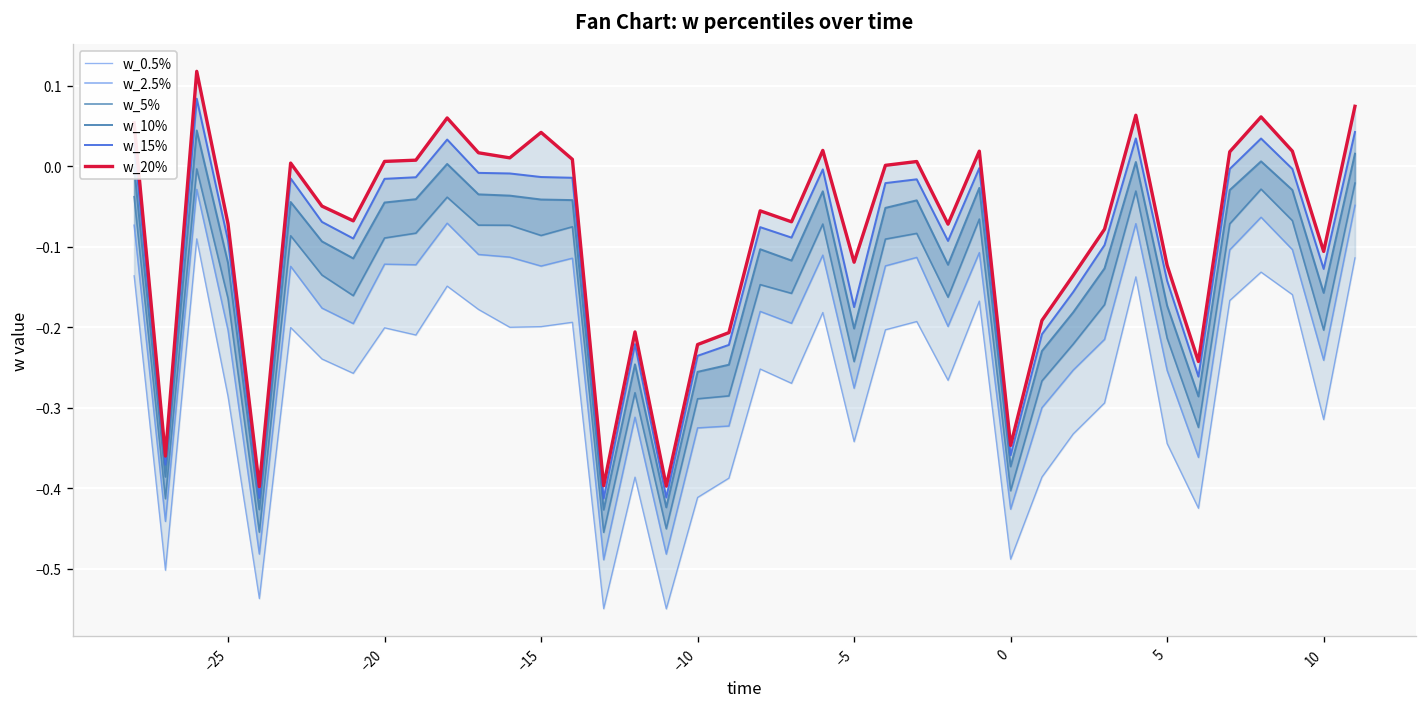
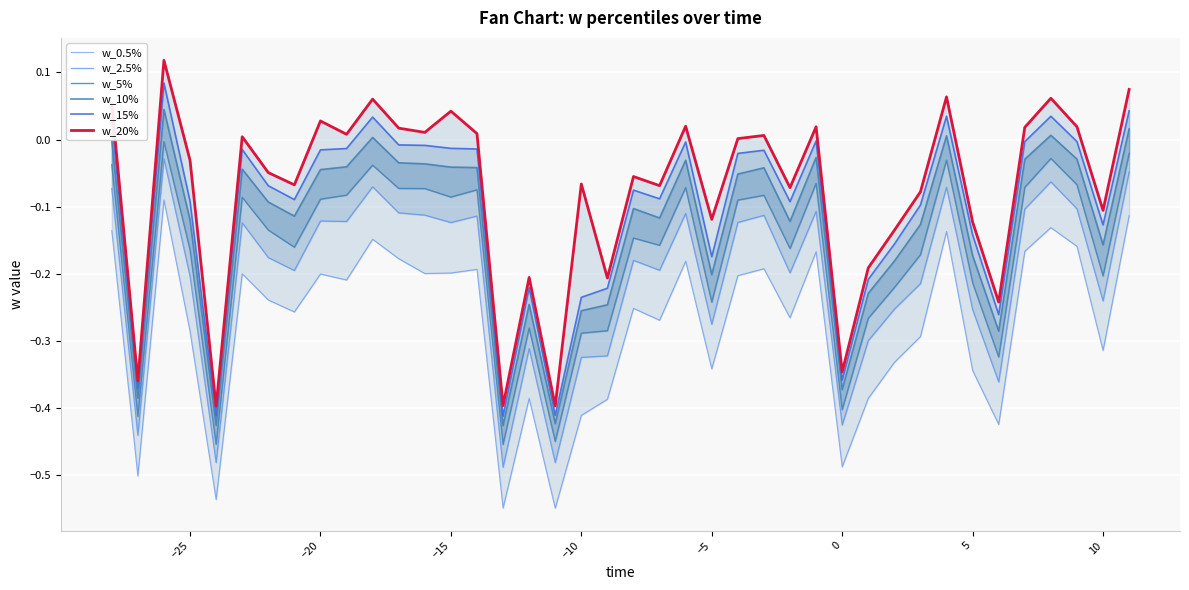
w_20%, −25: -0.07 -> -0.03
w_20%, −20: 0.01 -> 0.03
w_20%, −10: -0.22 -> -0.07
